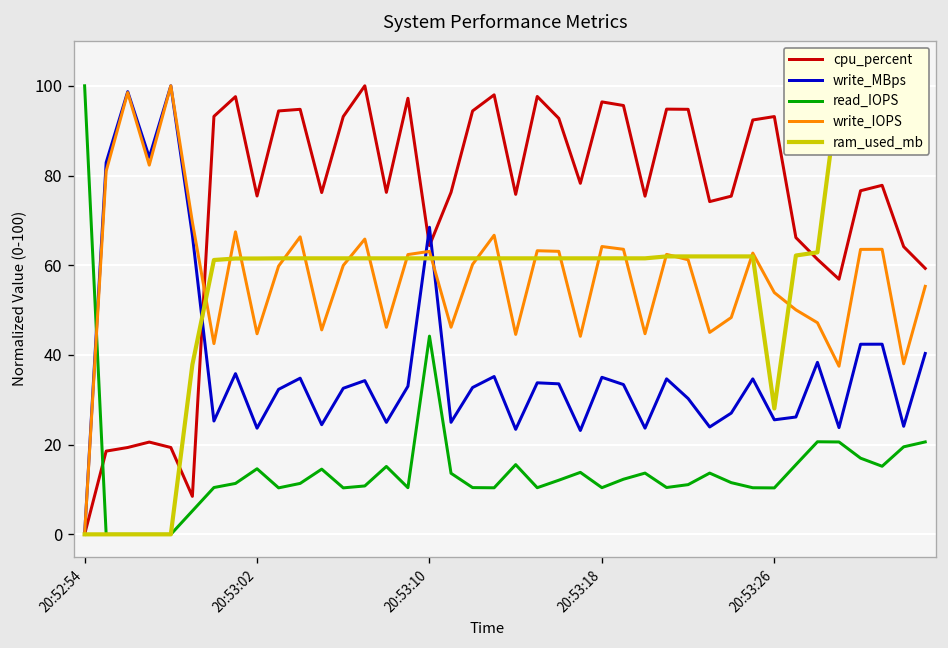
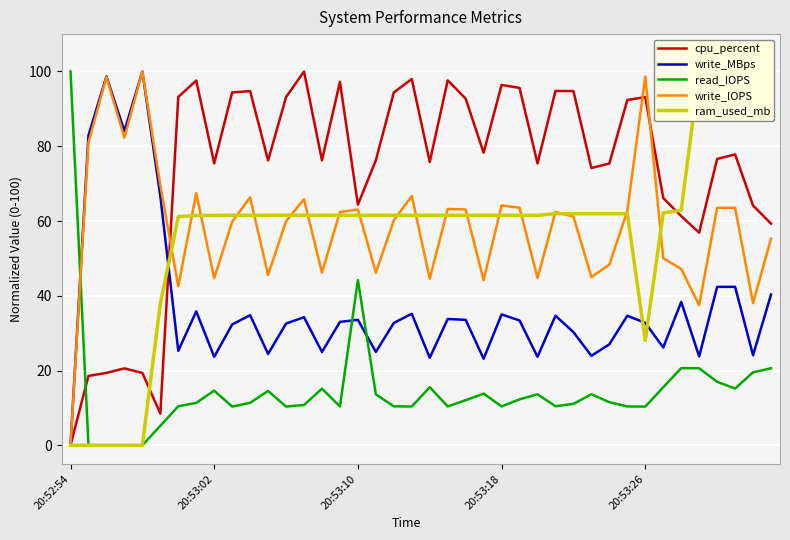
write_MBps, 20:53:10: 68 -> 34
write_MBps, 20:53:26: 26 -> 33
write_IOPS, 20:53:26: 54 -> 99
